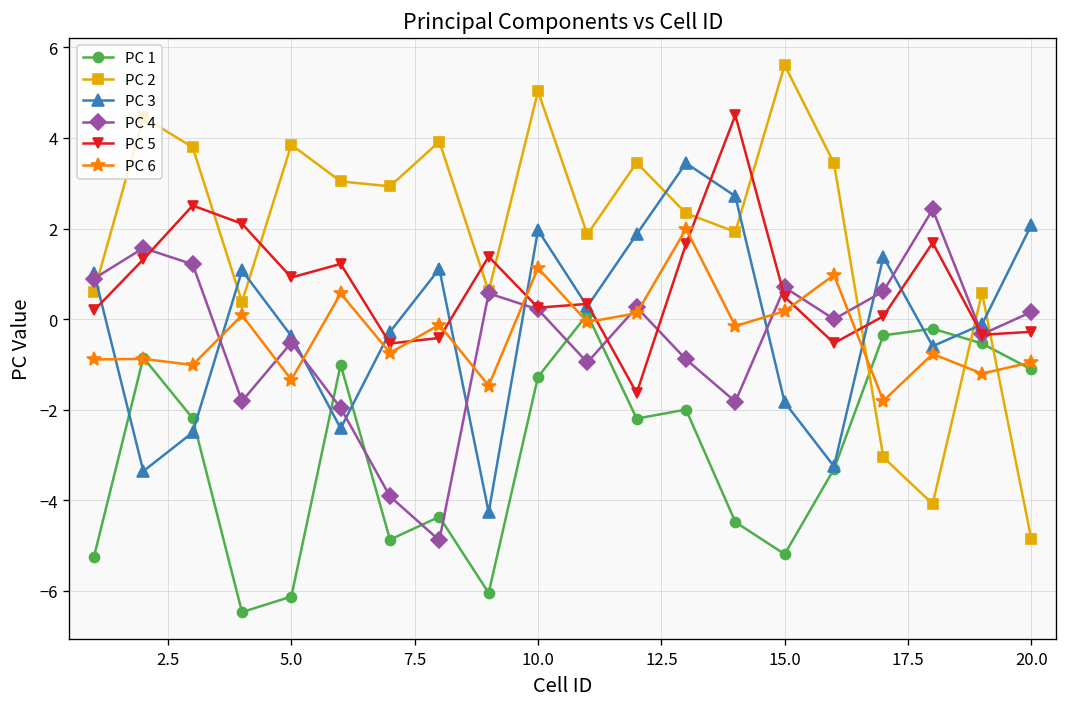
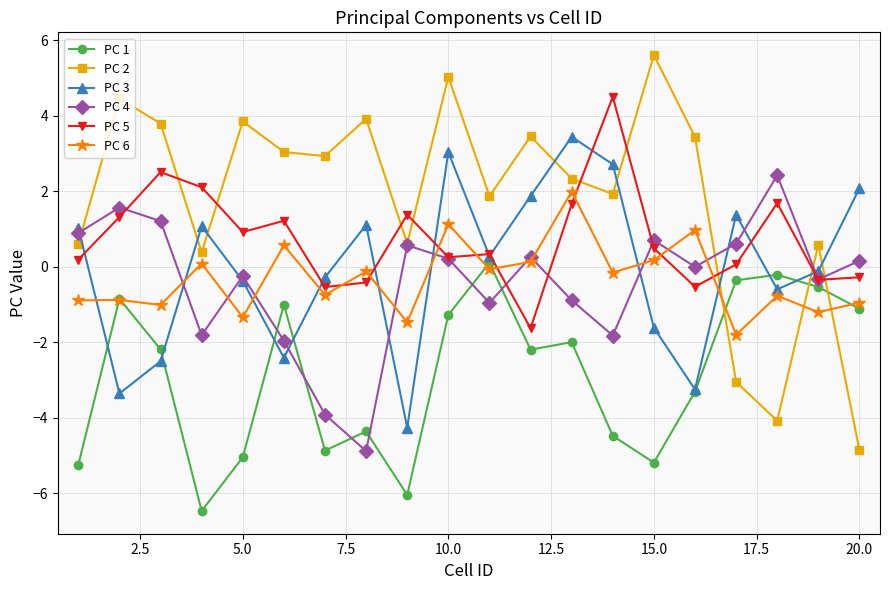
PC 1, 5.0: -6.1 -> -5.0
PC 4, 5.0: -0.5 -> -0.2
PC 3, 10.0: 2.0 -> 3.0
PC 3, 15.0: -1.8 -> -1.6
